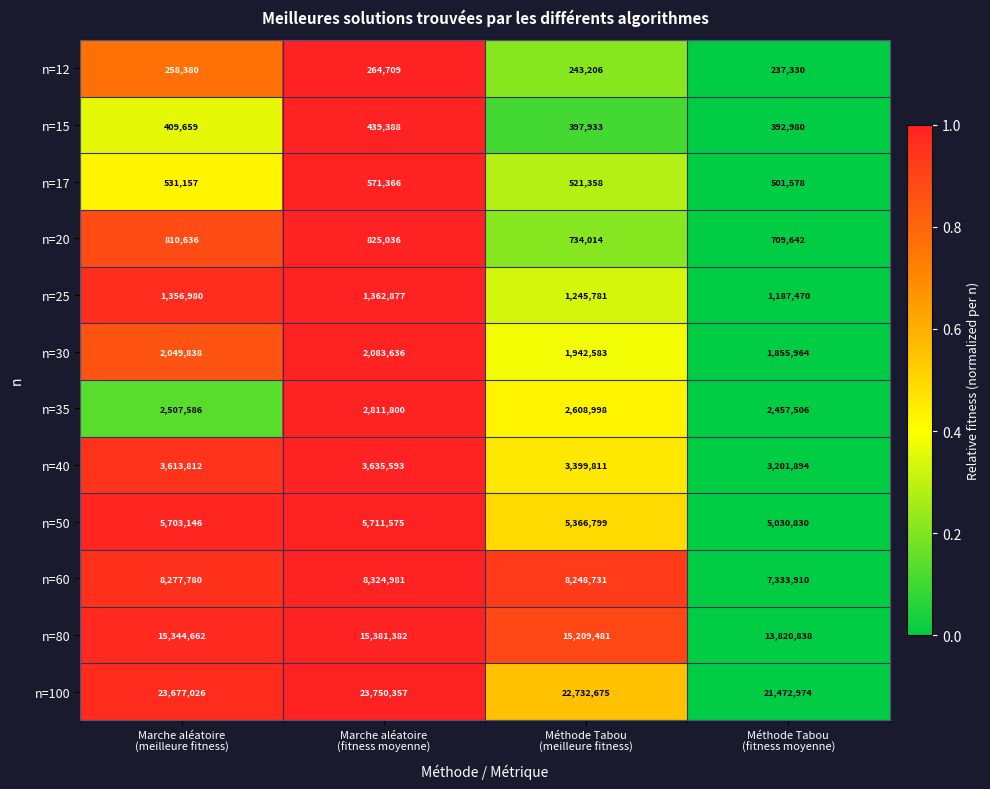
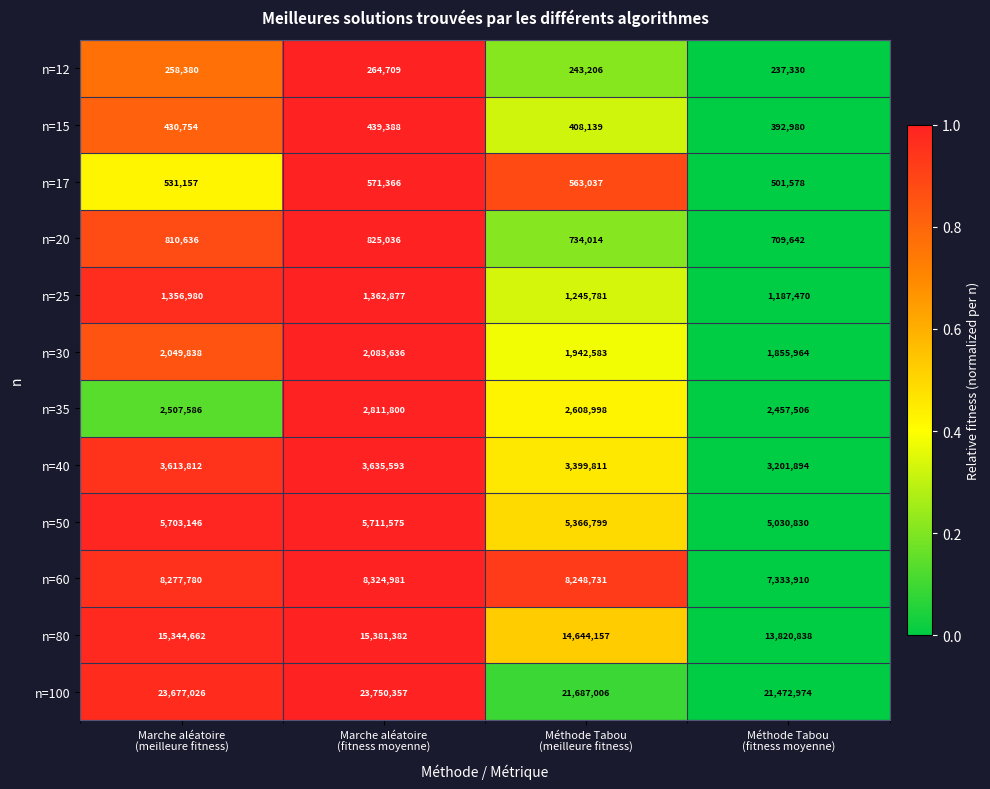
n=15, Marche aléatoire (meilleure fitness): 409,659 -> 430,754
n=15, Méthode Tabou (meilleure fitness): 397,933 -> 408,139
n=17, Méthode Tabou (meilleure fitness): 521,358 -> 563,037
n=80, Méthode Tabou (meilleure fitness): 15,209,481 -> 14,644,157
n=100, Méthode Tabou (meilleure fitness): 22,732,675 -> 21,687,006
